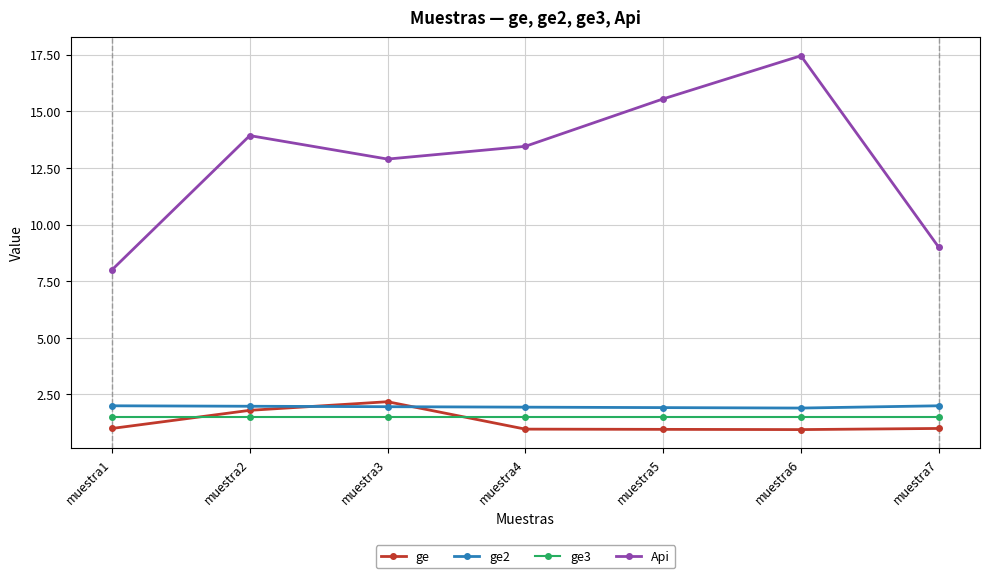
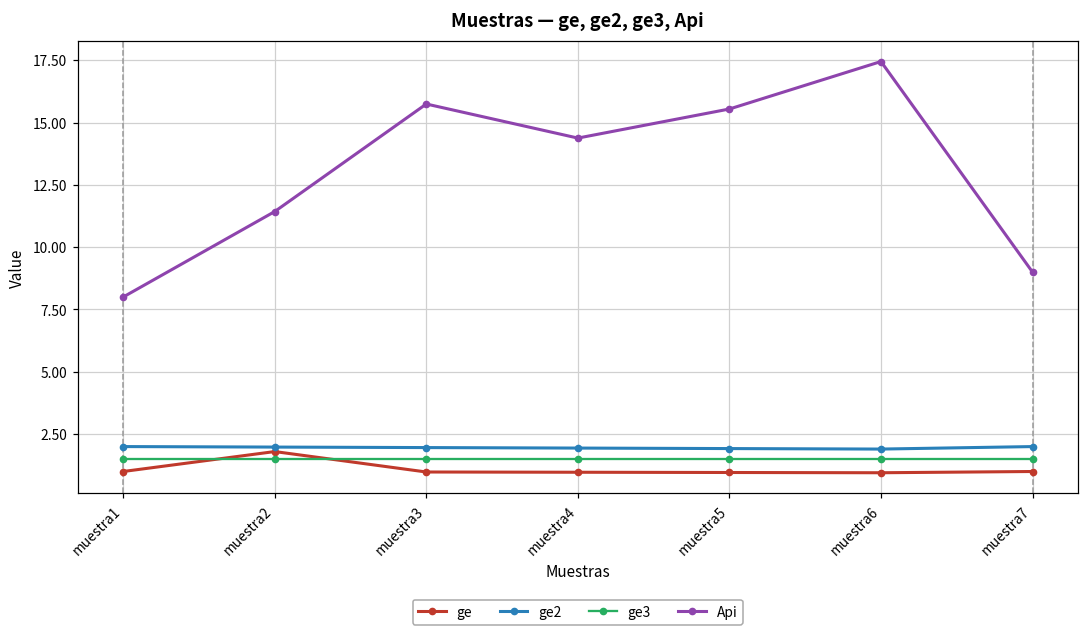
Api, muestra2: 13.9 -> 11.4
ge, muestra3: 2.2 -> 1.0
Api, muestra3: 12.9 -> 15.7
Api, muestra4: 13.5 -> 14.4
